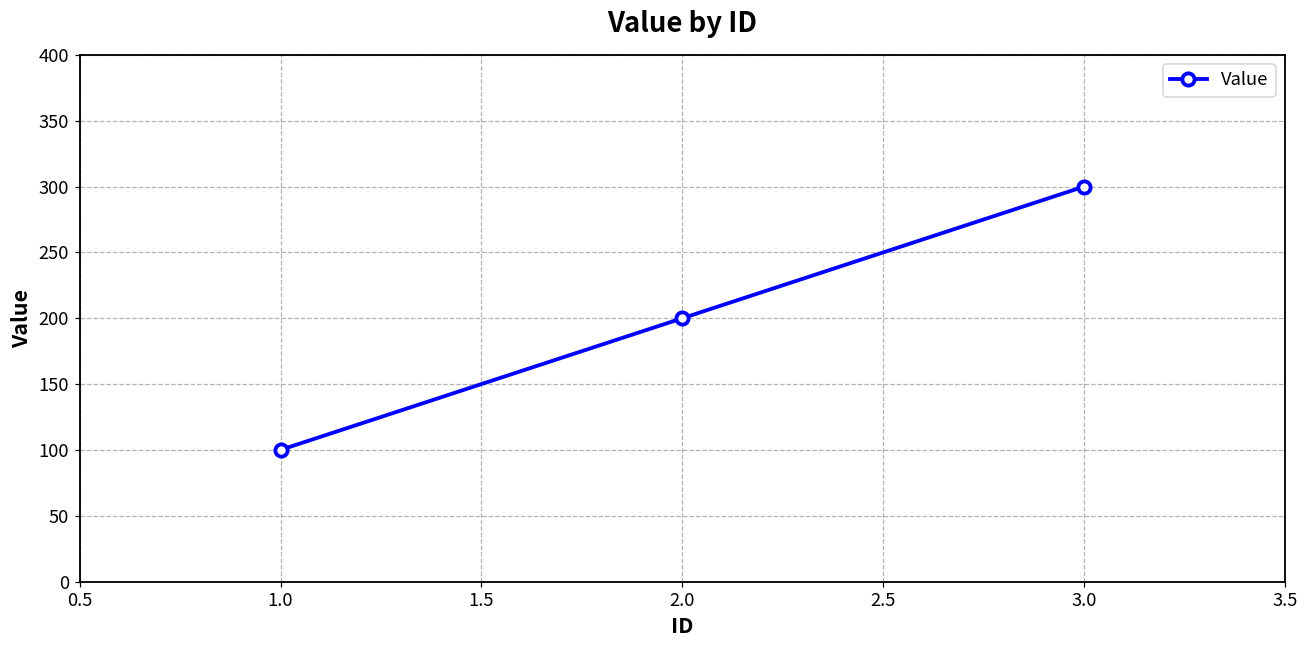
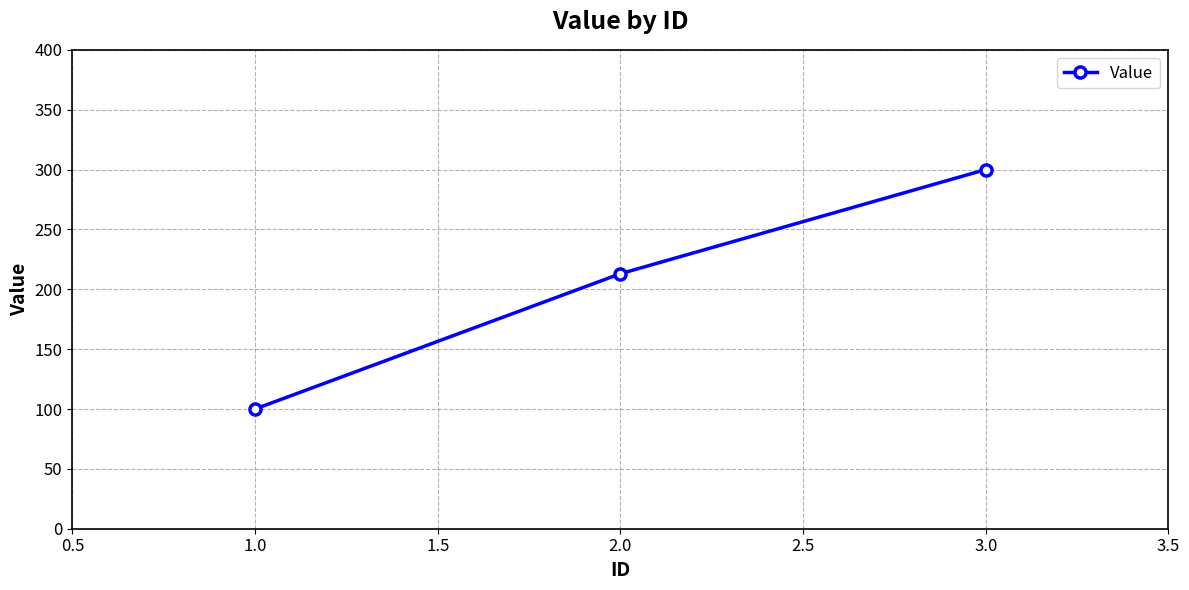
2.0: 200 -> 213
